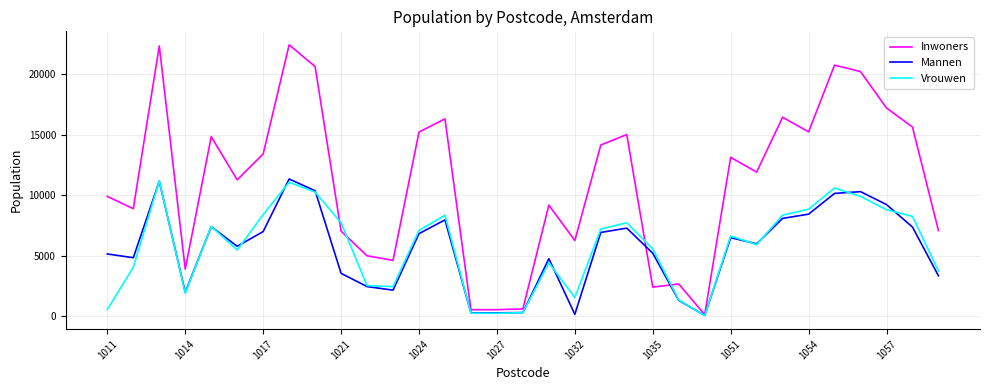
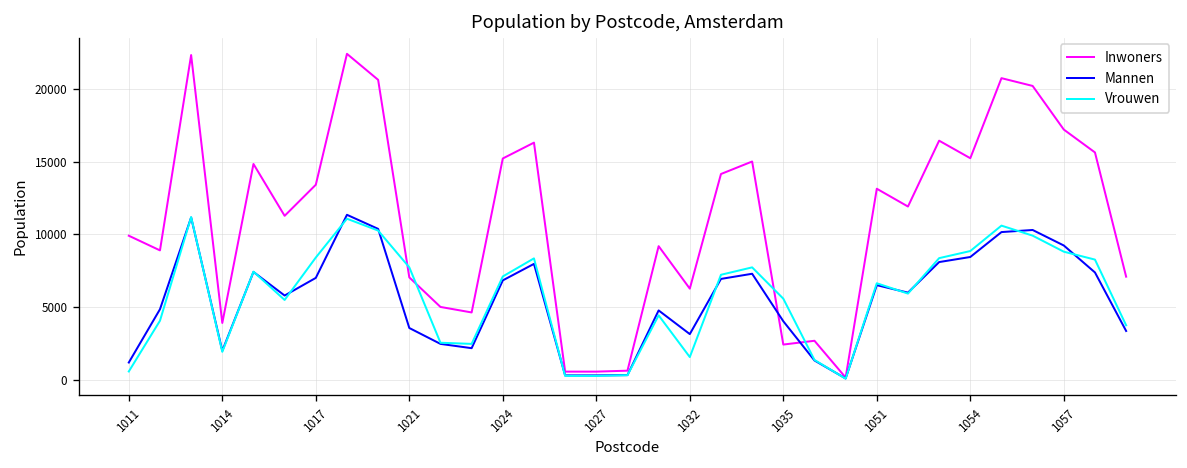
Mannen, 1011: 5200 -> 1200
Mannen, 1032: 200 -> 3100
Mannen, 1035: 5200 -> 4000
